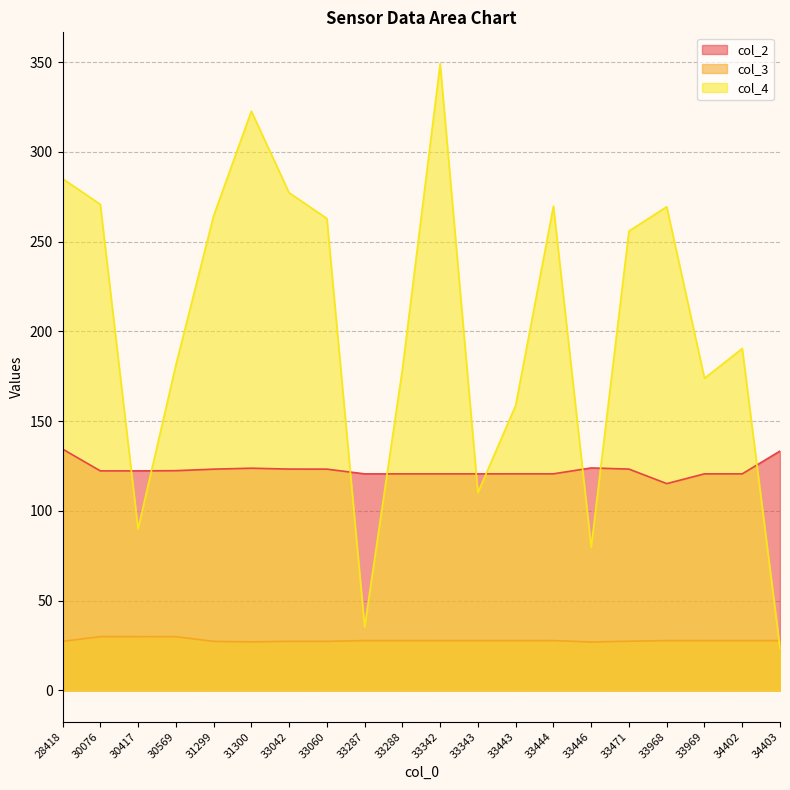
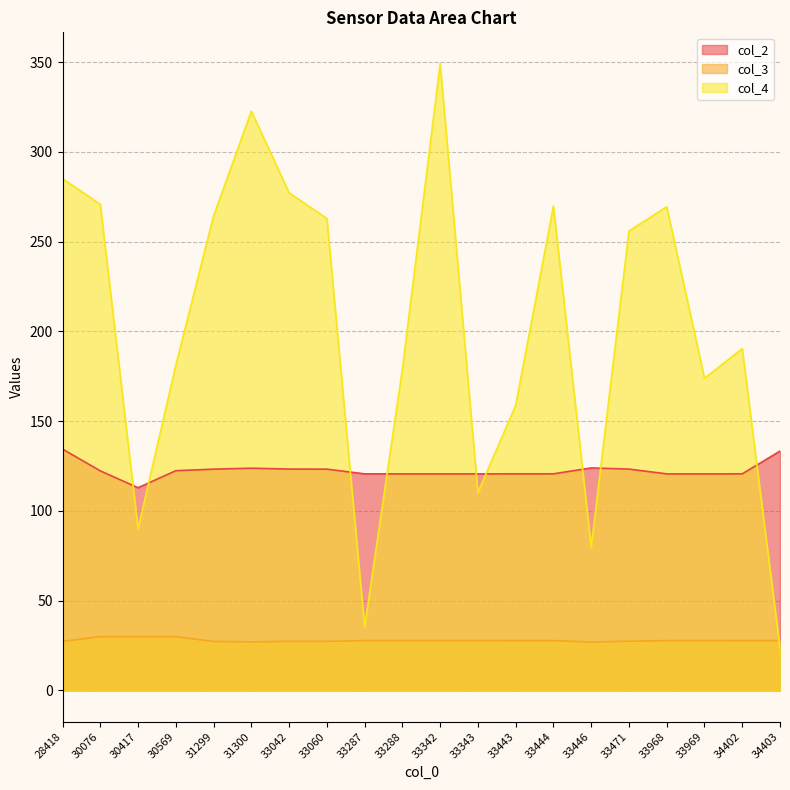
col_2, 30417: 122 -> 113
col_2, 33968: 115 -> 121
